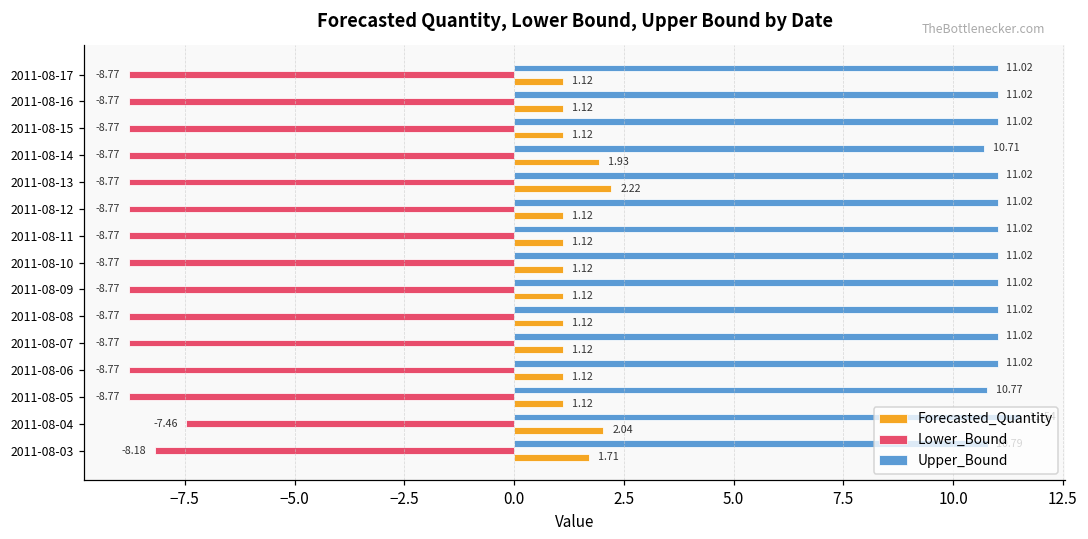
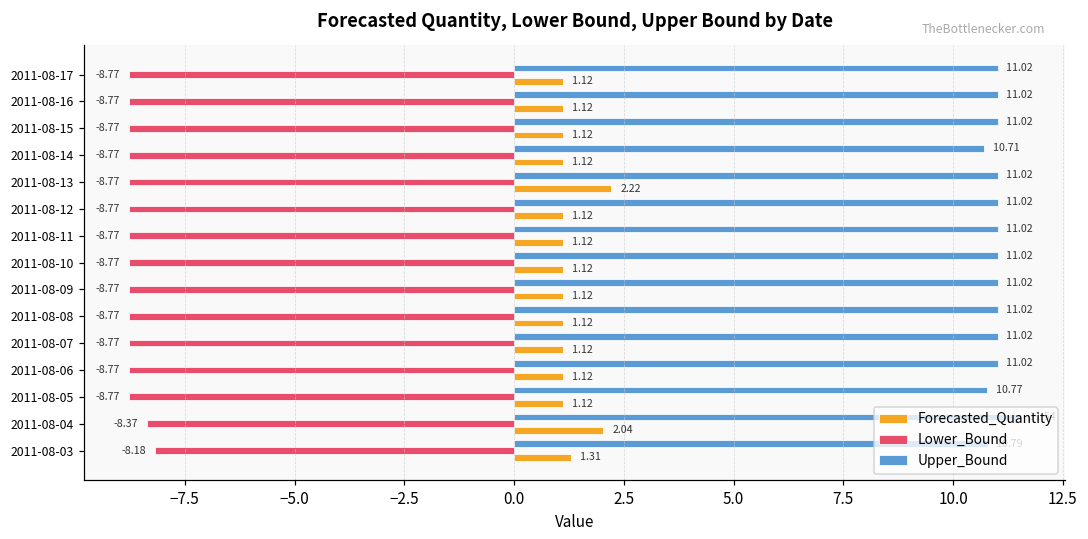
Forecasted_Quantity, 2011-08-14: 1.93 -> 1.12
Lower_Bound, 2011-08-04: -7.46 -> -8.37
Forecasted_Quantity, 2011-08-03: 1.71 -> 1.31
